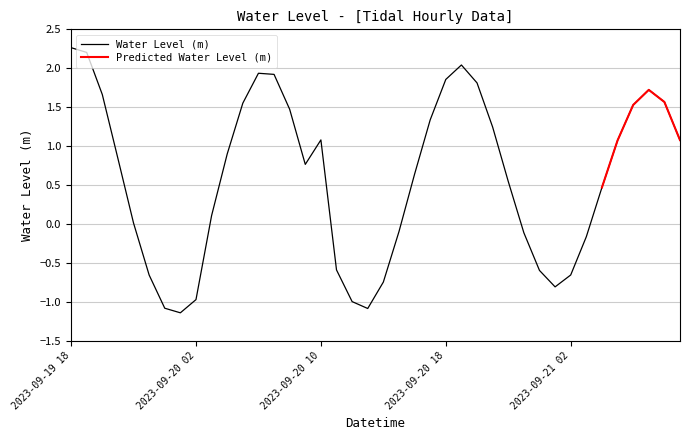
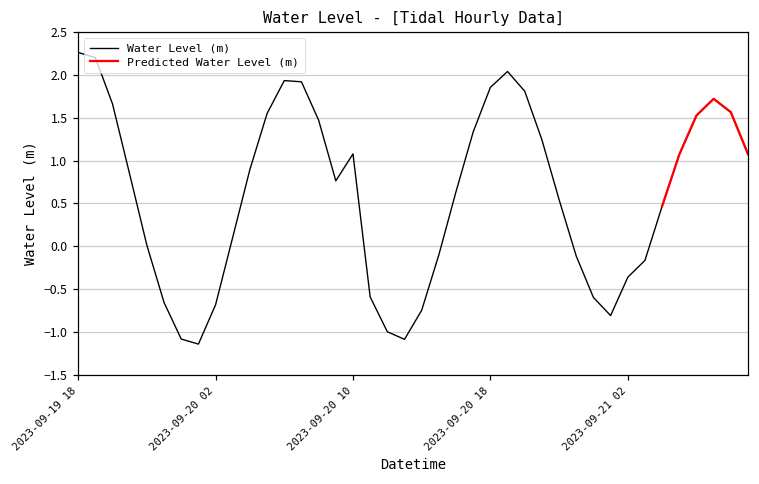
Water Level (m), 2023-09-20 02: -1.0 -> -0.7
Water Level (m), 2023-09-21 02: -0.7 -> -0.4
